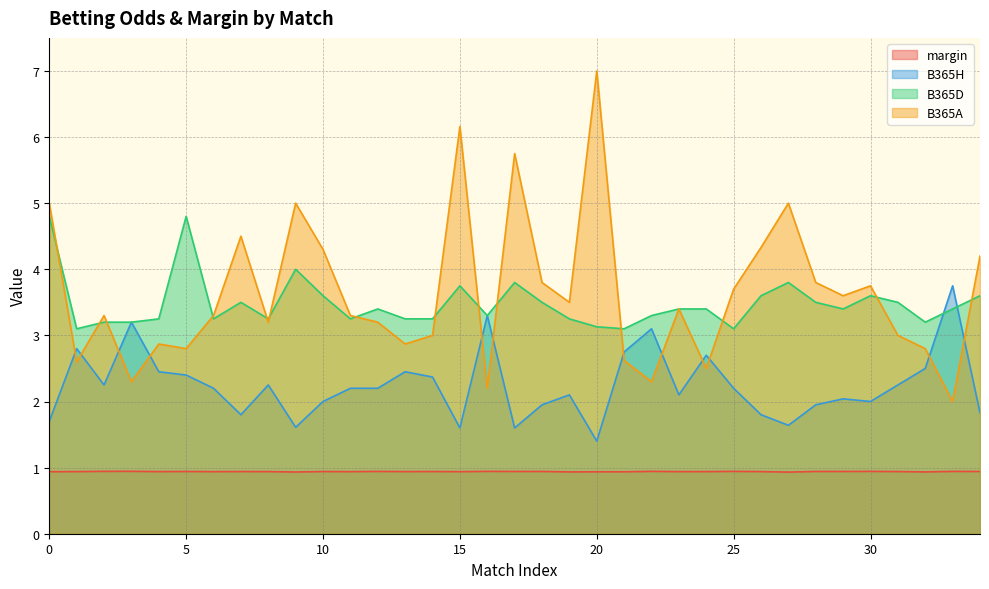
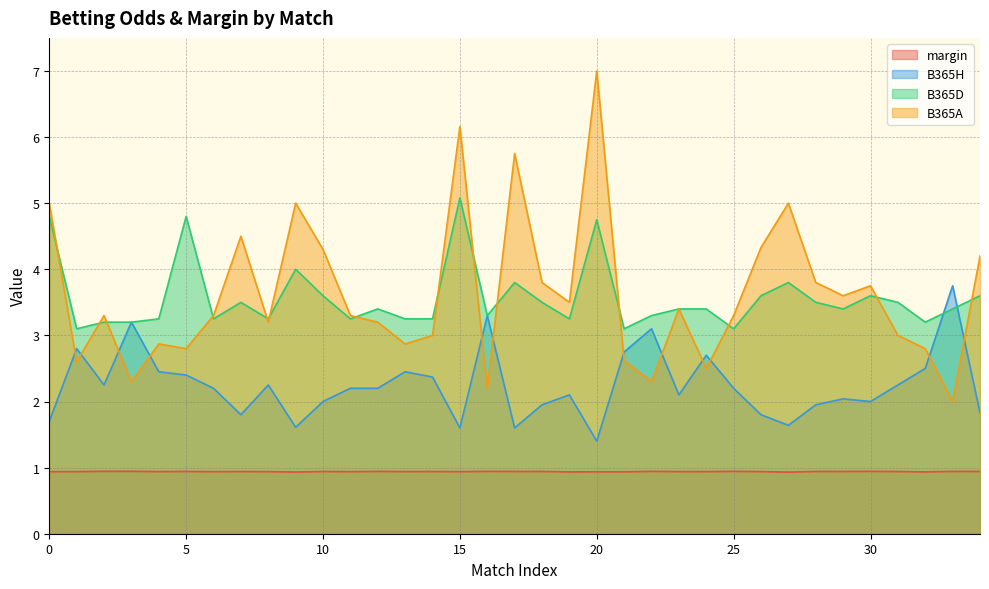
B365D, 15: 3.8 -> 5.1
B365D, 20: 3.1 -> 4.8
B365A, 25: 3.7 -> 3.3
